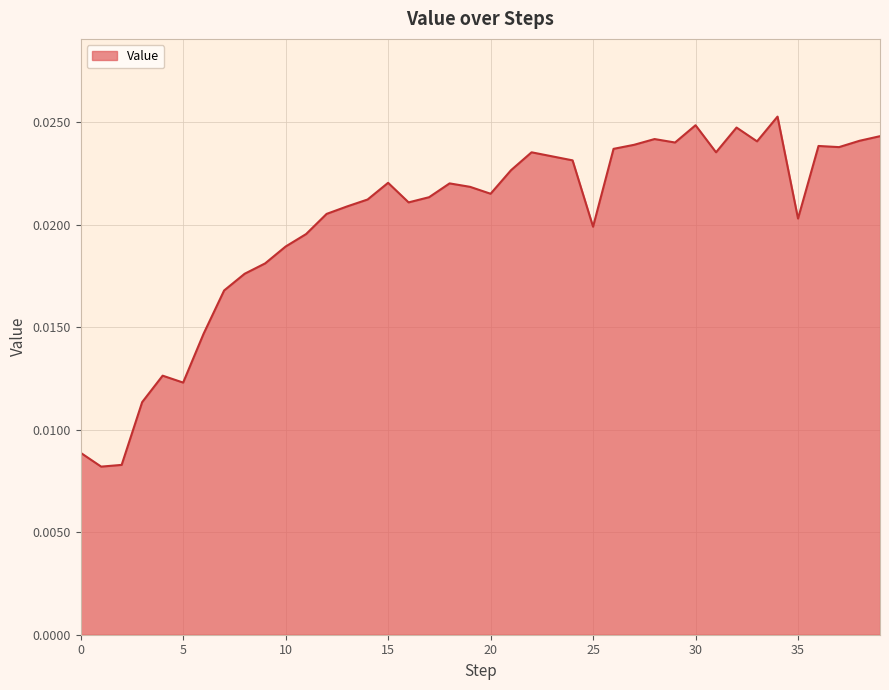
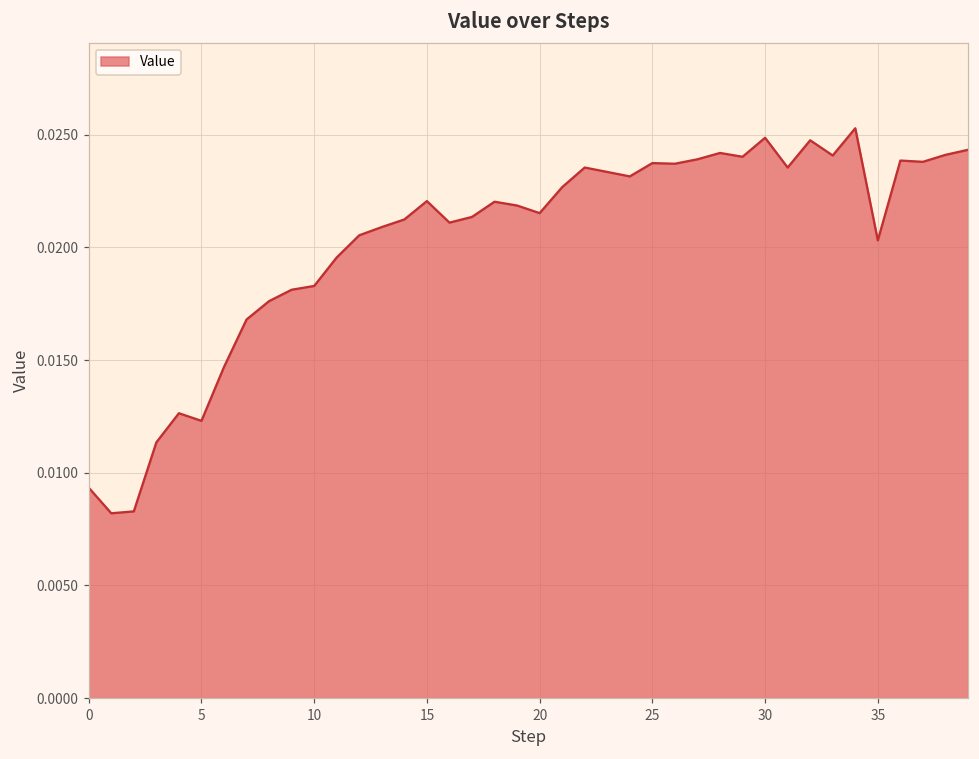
0: 0.0089 -> 0.0093
10: 0.0189 -> 0.0183
25: 0.0199 -> 0.0237
